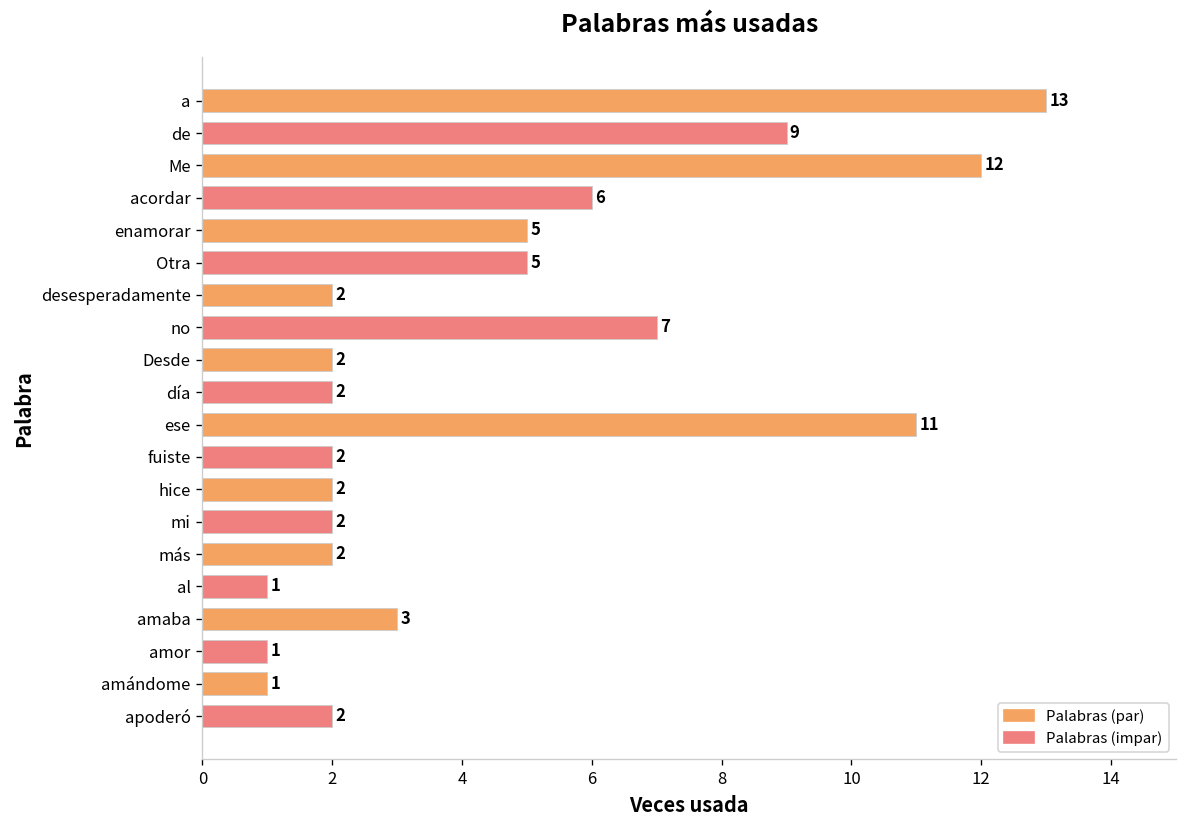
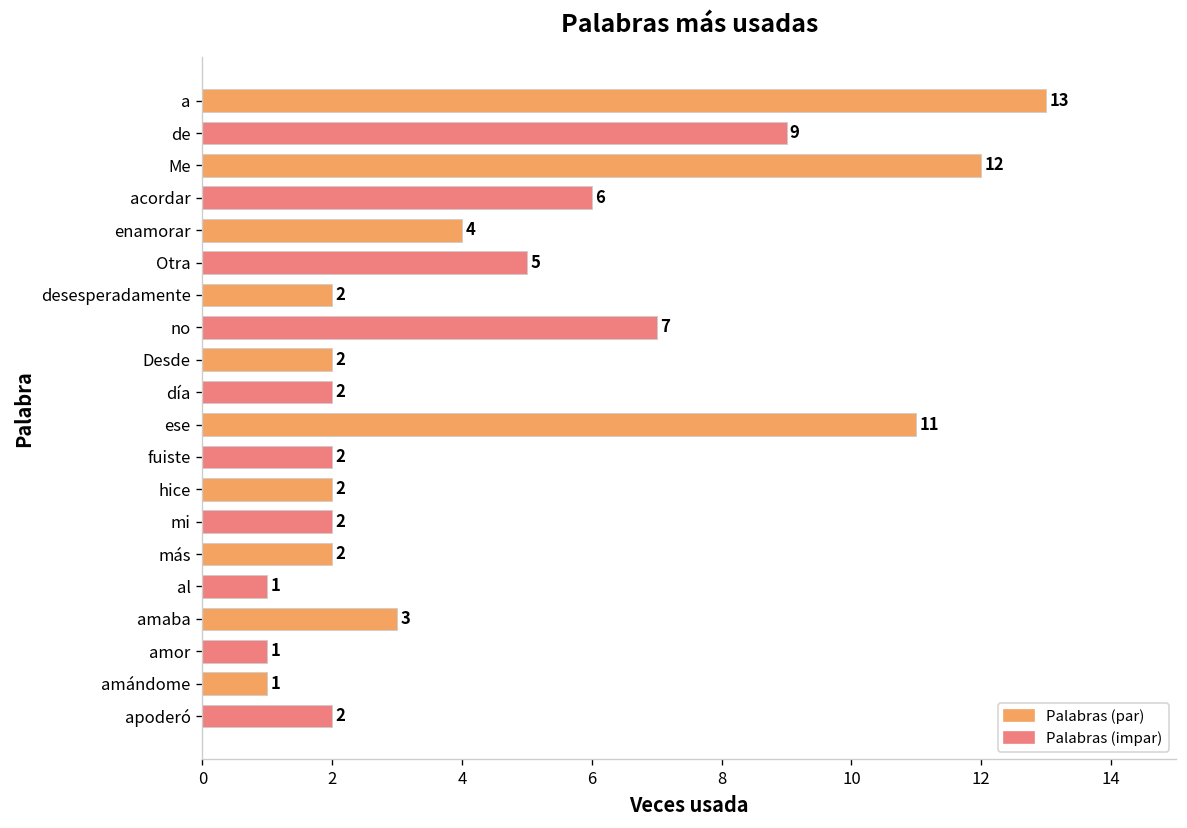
enamorar: 5 -> 4
